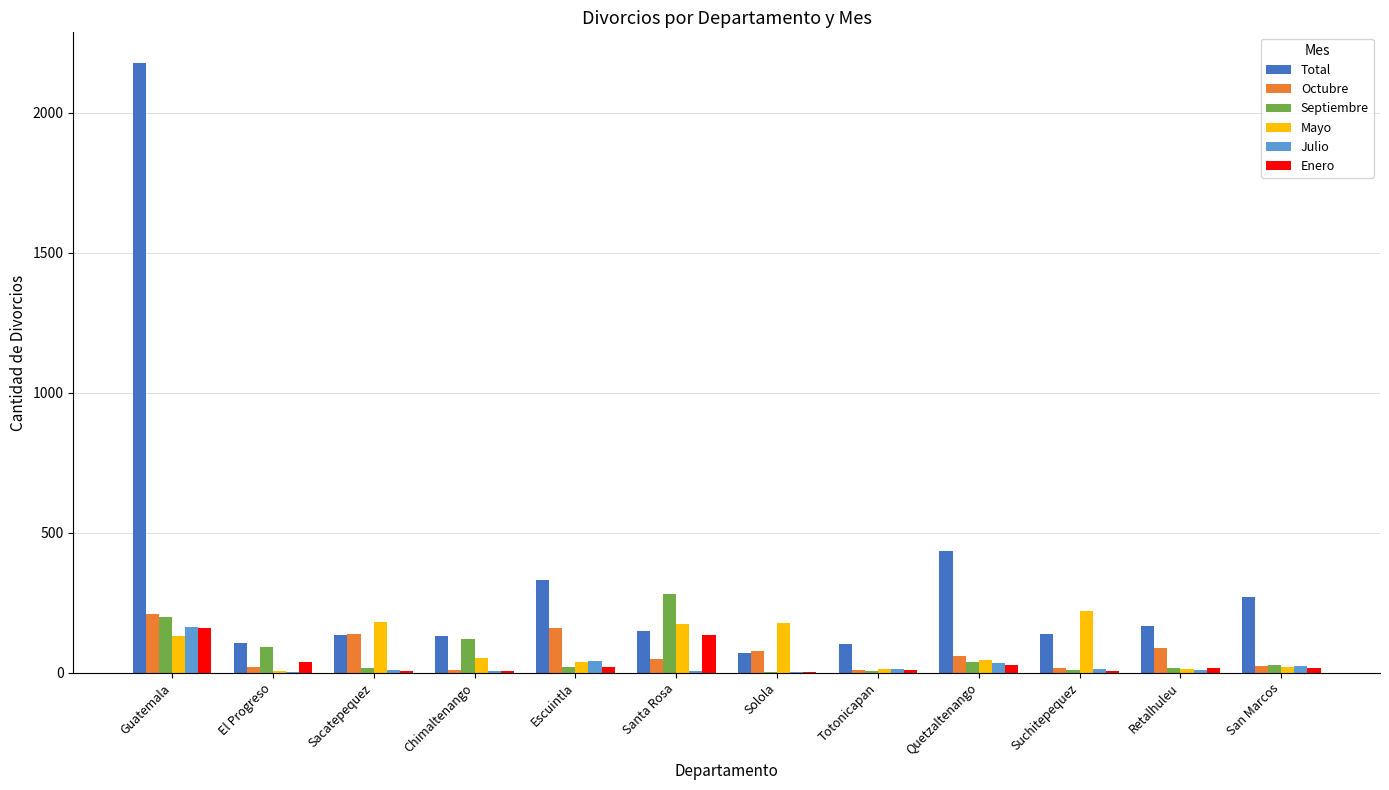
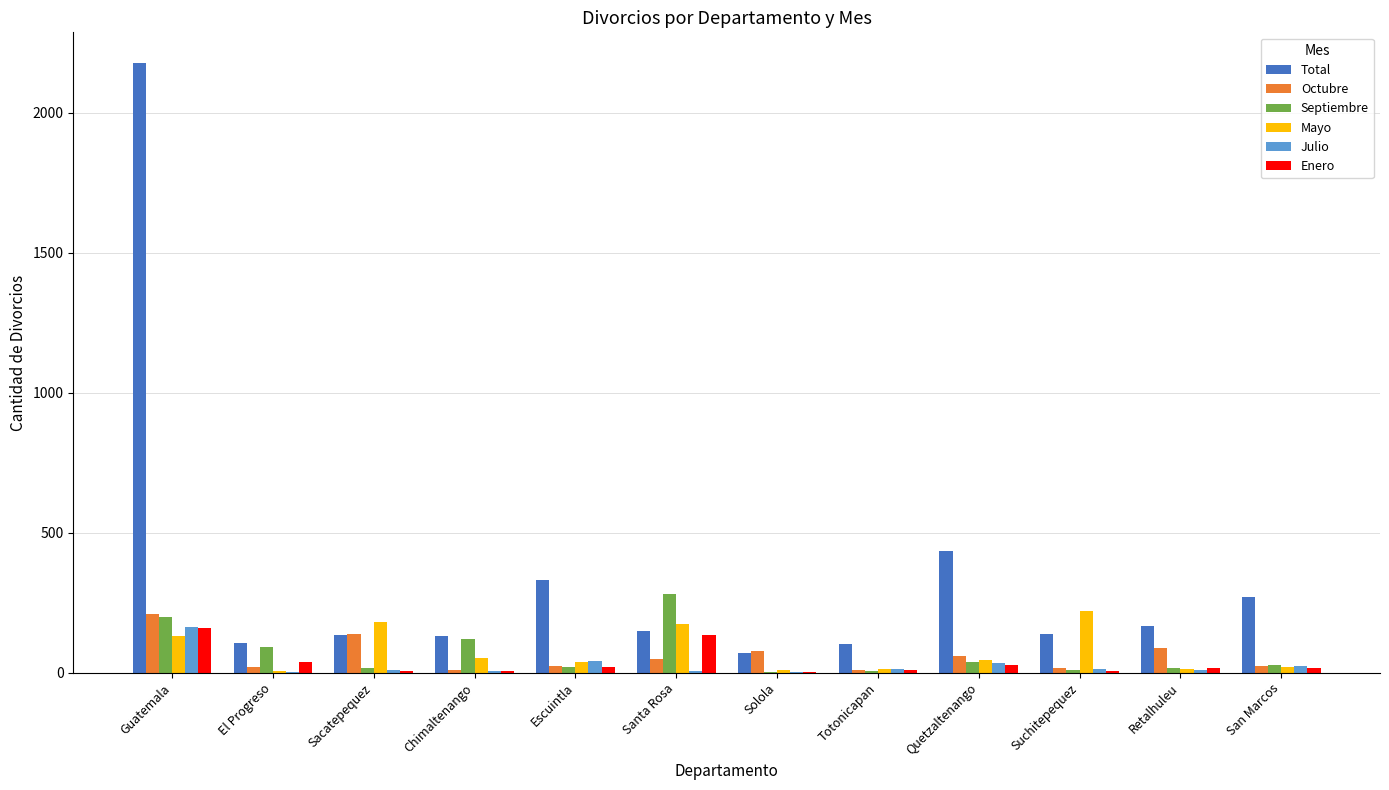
Octubre, Escuintla: 160 -> 20
Mayo, Solola: 180 -> 10
